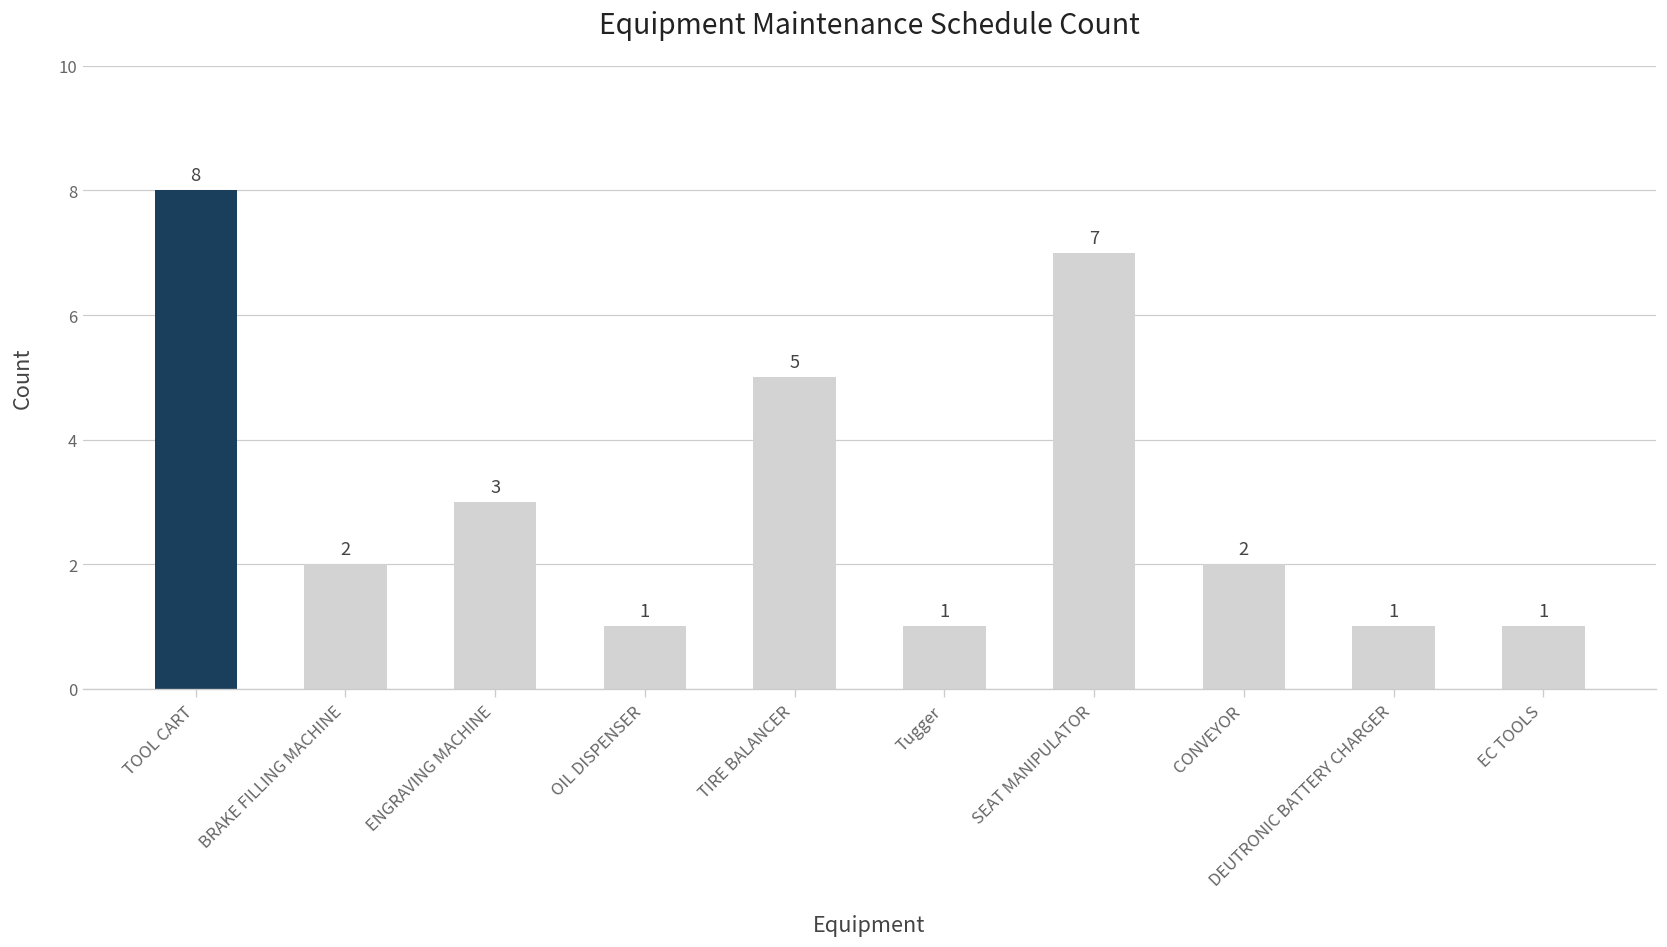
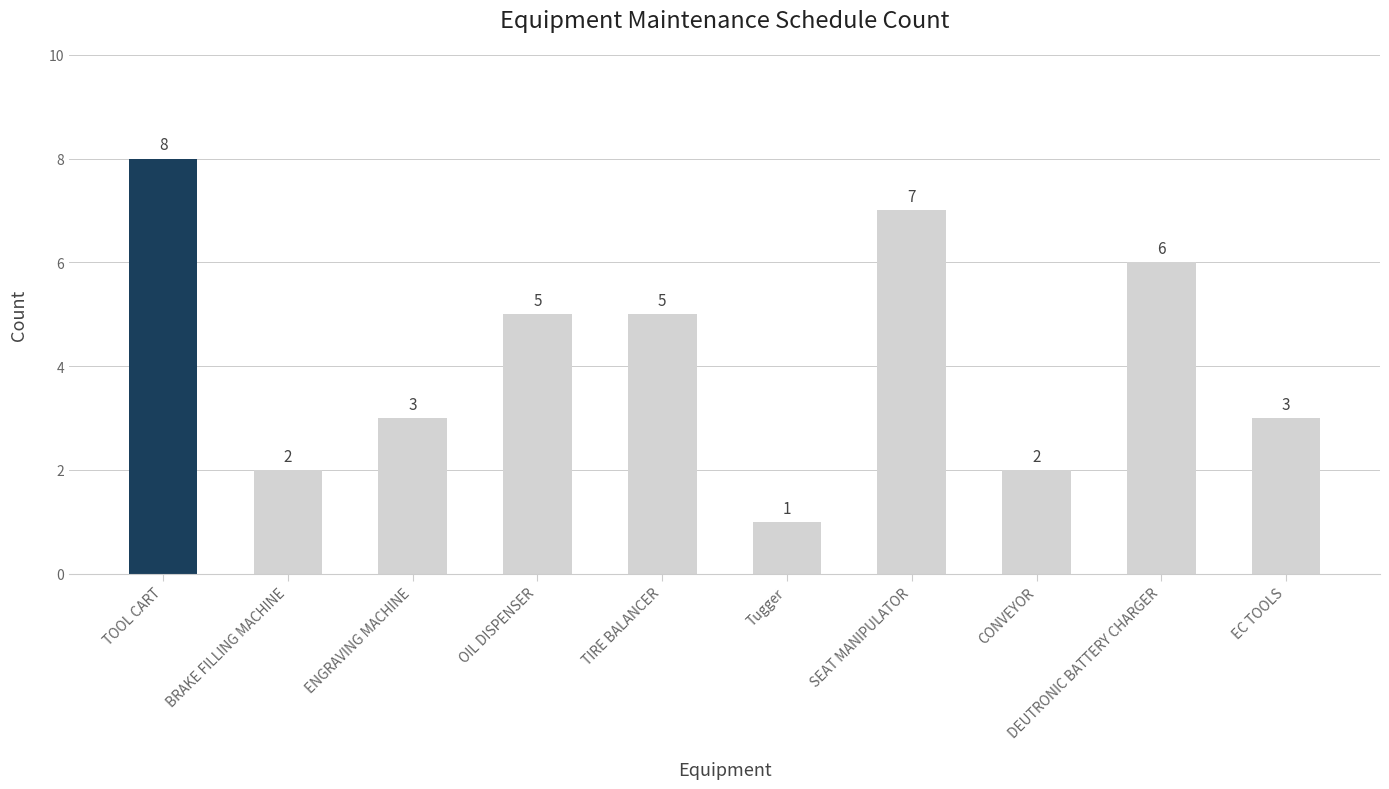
OIL DISPENSER: 1 -> 5
DEUTRONIC BATTERY CHARGER: 1 -> 6
EC TOOLS: 1 -> 3
